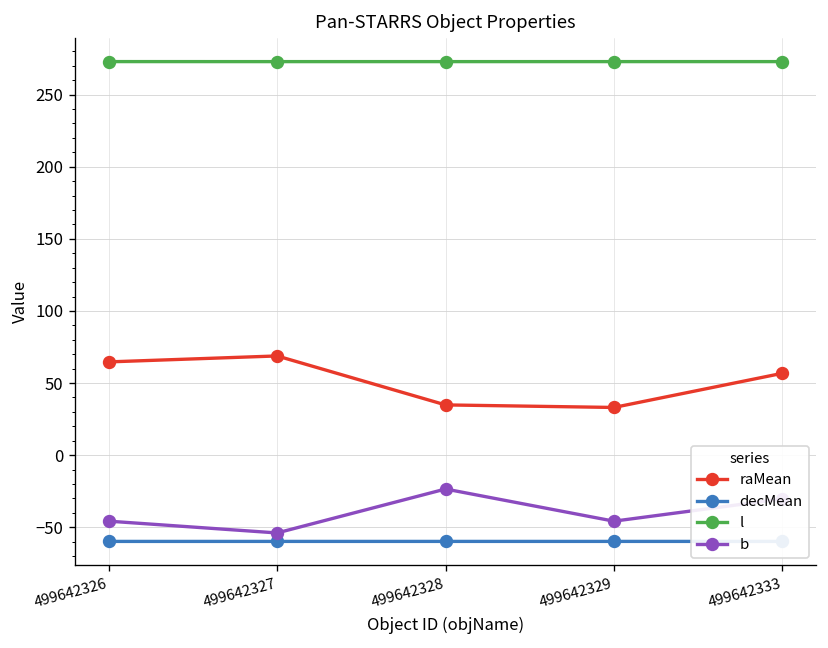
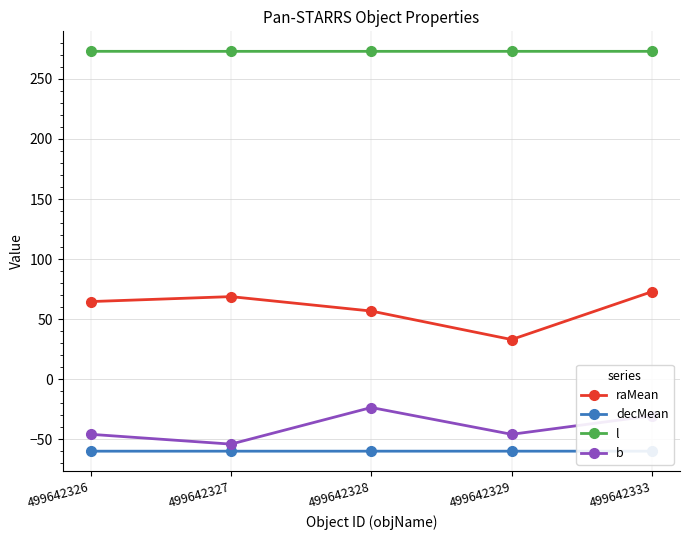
raMean, 499642328: 35 -> 57
raMean, 499642333: 57 -> 73
